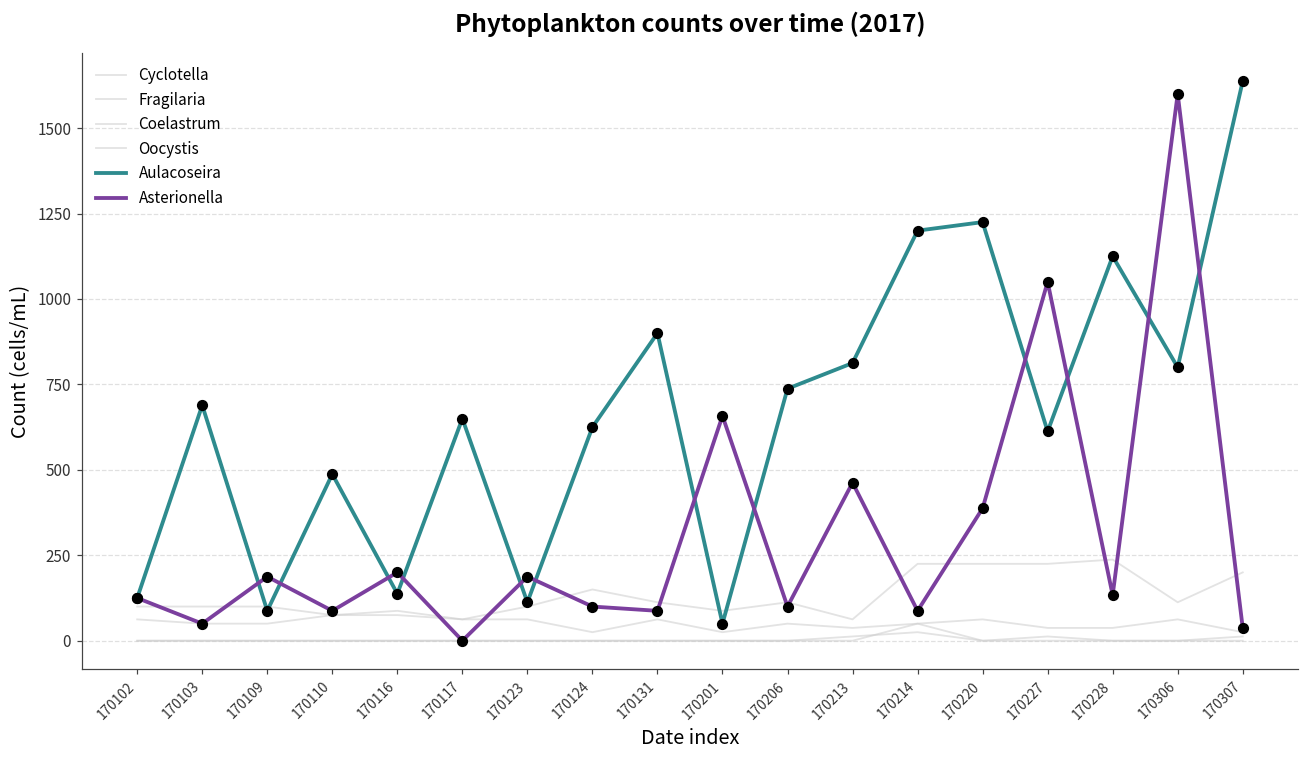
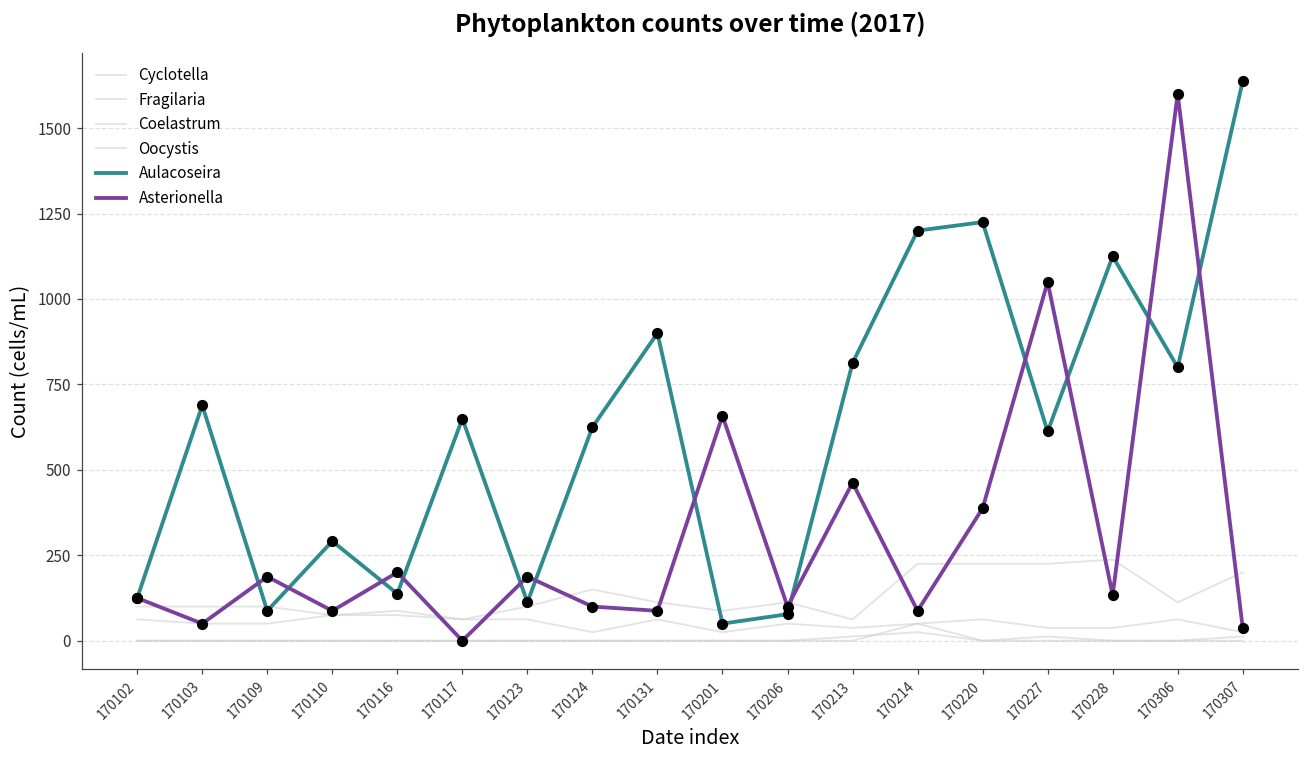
Aulacoseira, 170110: 490 -> 290
Aulacoseira, 170206: 740 -> 80
